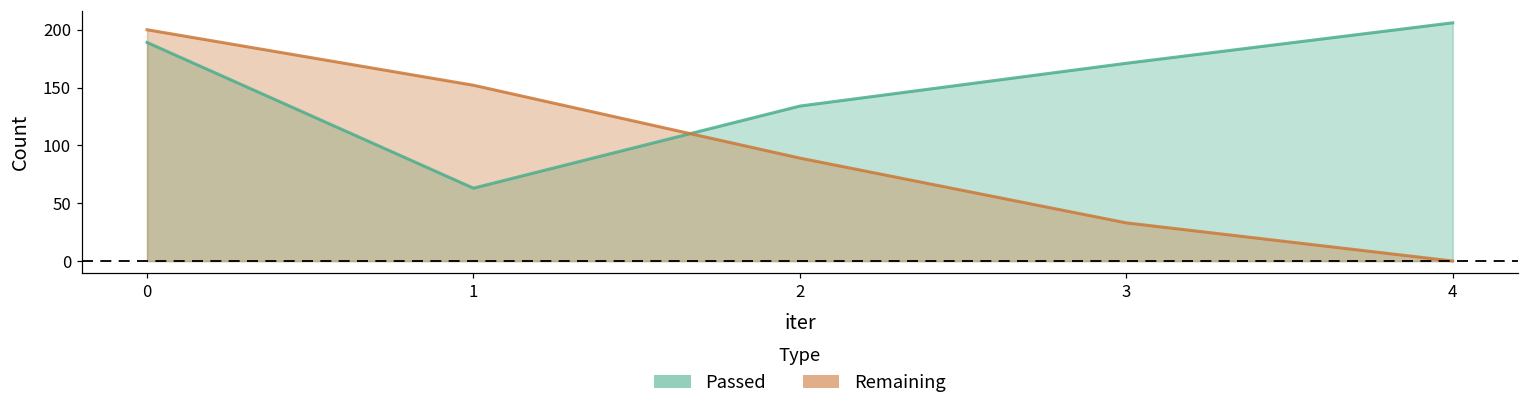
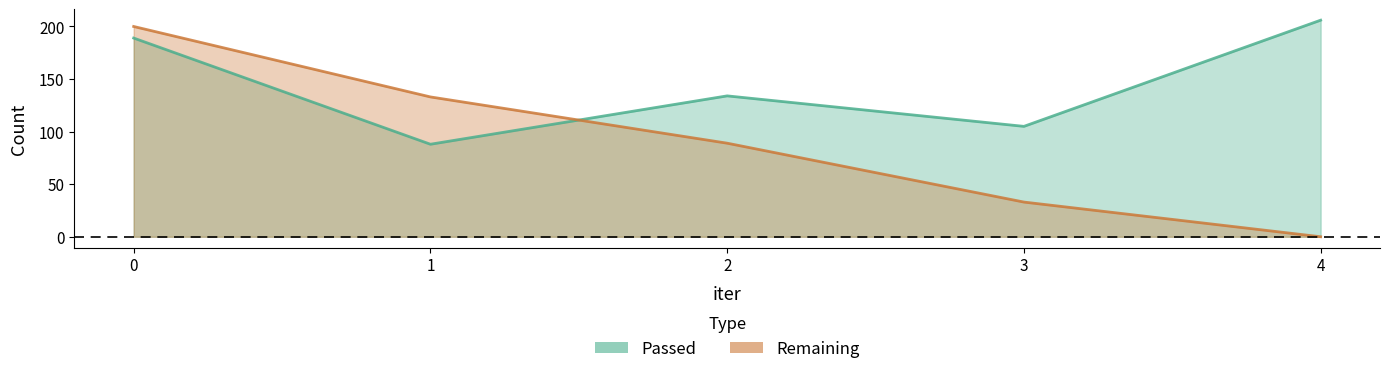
Passed, 1: 63 -> 88
Remaining, 1: 152 -> 133
Passed, 3: 171 -> 105
